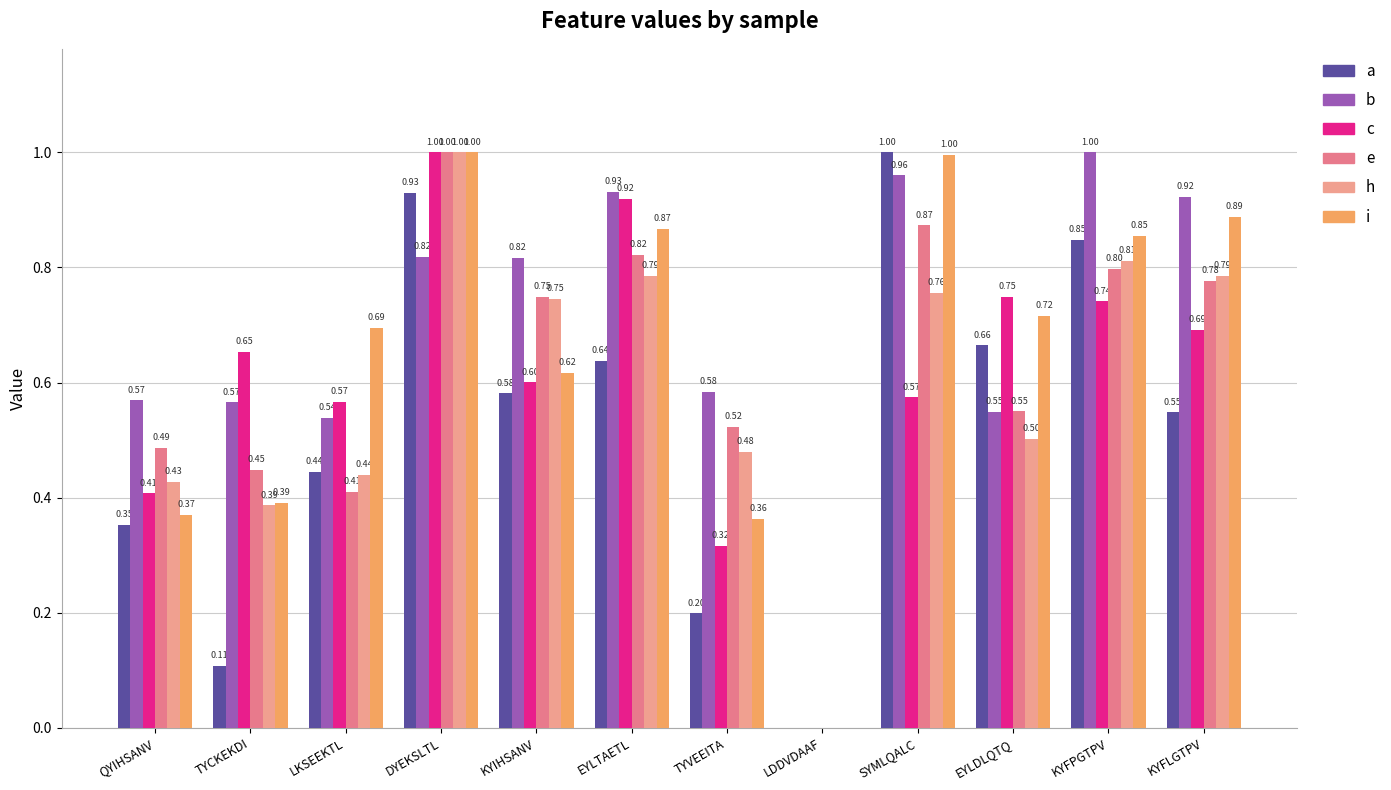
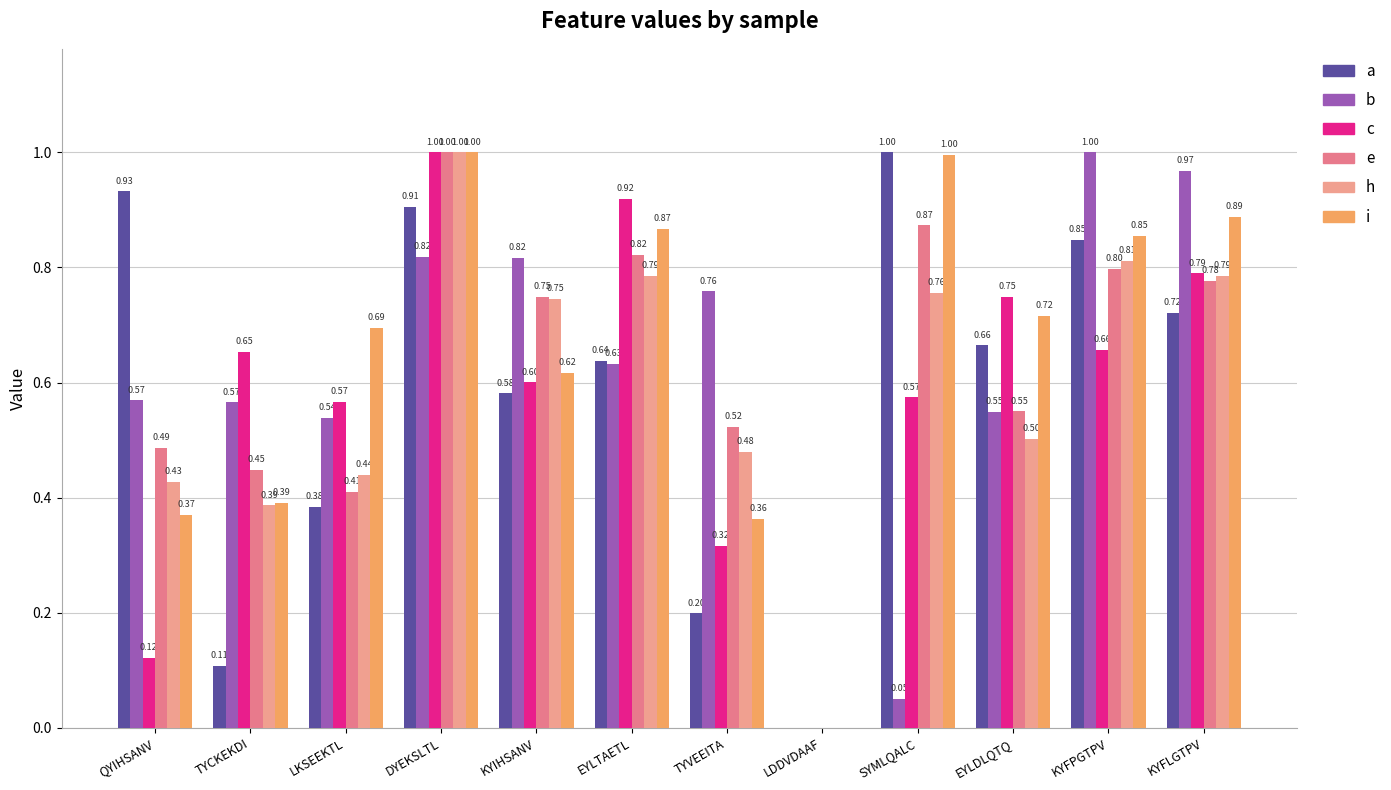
a, QYIHSANV: 0.35 -> 0.93
c, QYIHSANV: 0.41 -> 0.12
a, LKSEEKTL: 0.44 -> 0.38
a, DYEKSLTL: 0.93 -> 0.91
b, EYLTAETL: 0.93 -> 0.63
b, TYVEEITA: 0.58 -> 0.76
b, SYMLQALC: 0.96 -> 0.05
c, KYFPGTPV: 0.74 -> 0.66
a, KYFLGTPV: 0.55 -> 0.72
b, KYFLGTPV: 0.92 -> 0.97
c, KYFLGTPV: 0.69 -> 0.79
